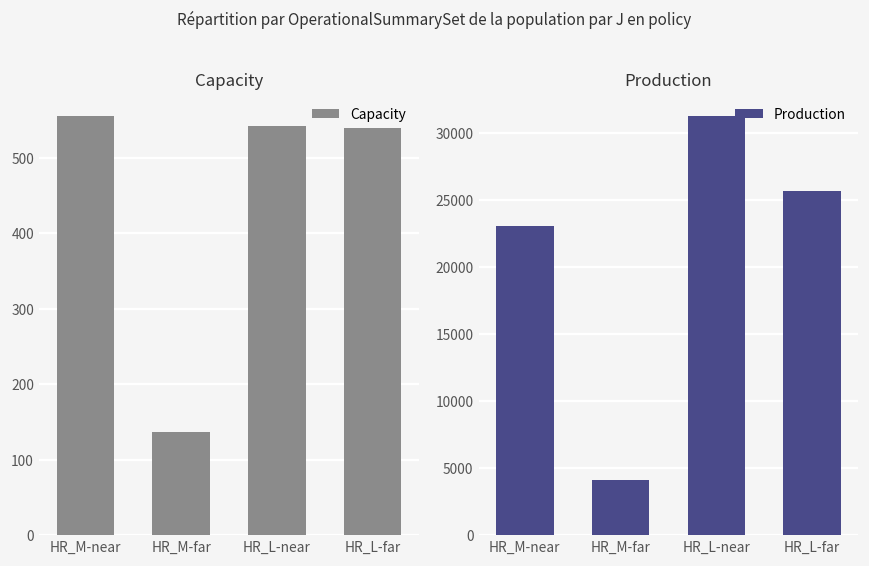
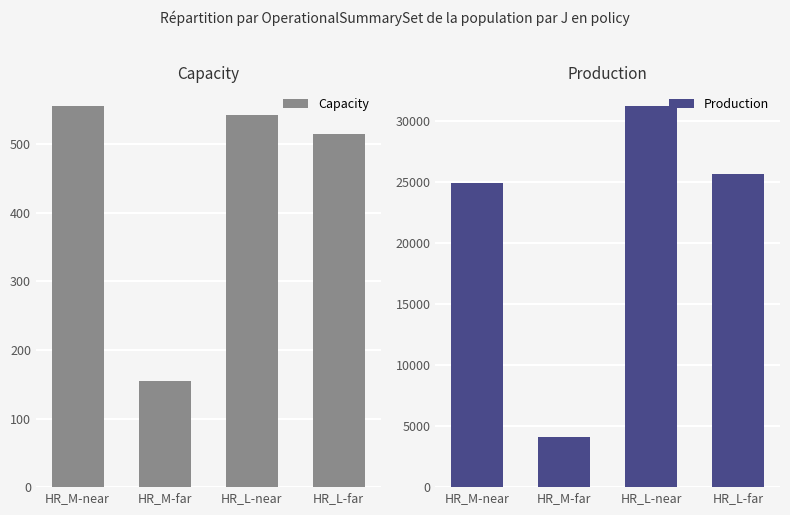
Capacity, HR_M-far: 140 -> 160
Capacity, HR_L-far: 540 -> 510
Production, HR_M-near: 23000 -> 24900
